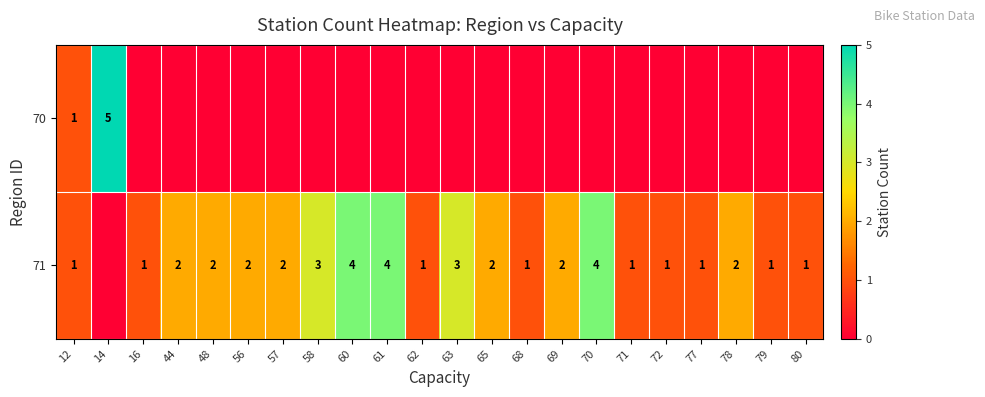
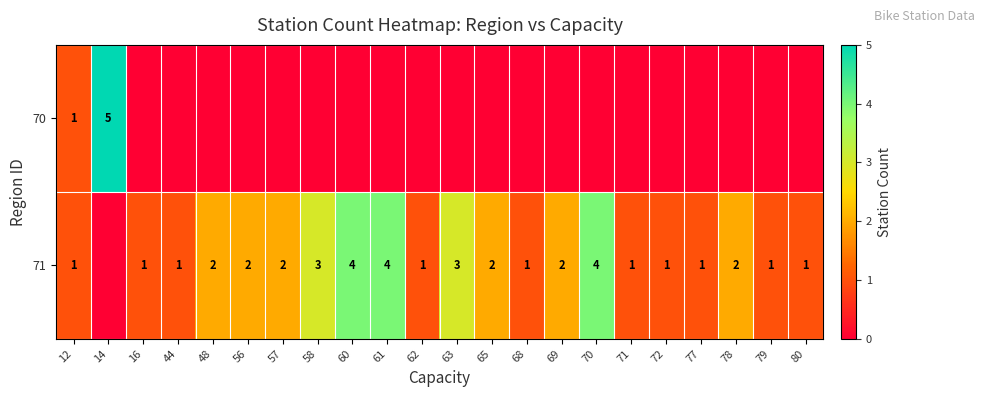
71, 44: 2 -> 1
